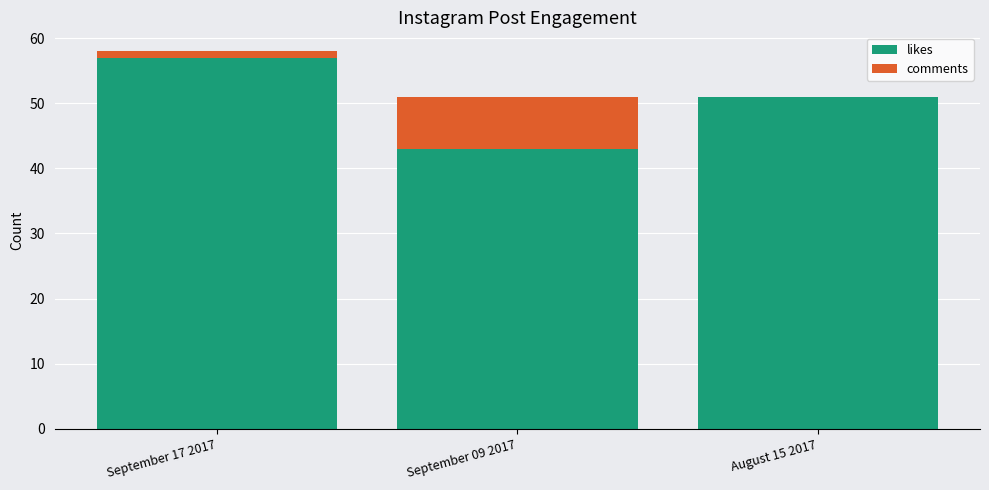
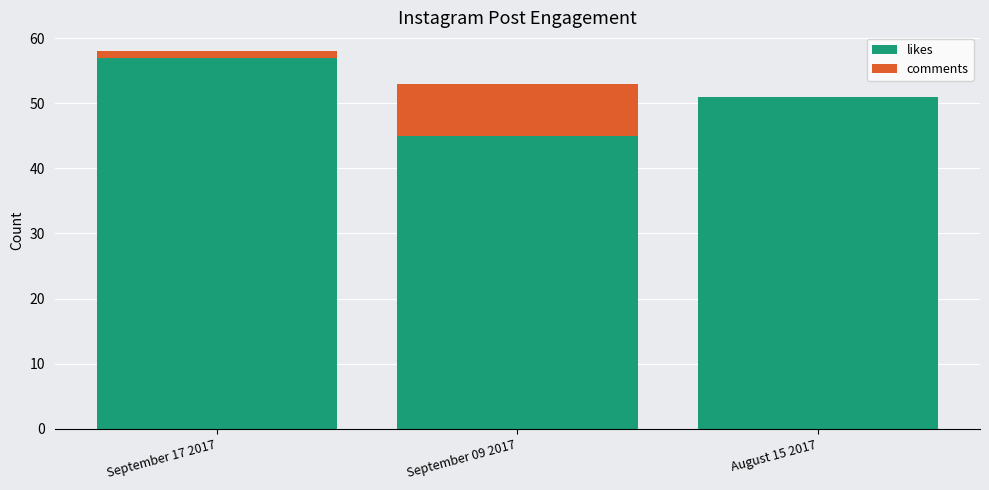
likes, September 09 2017: 43 -> 45
